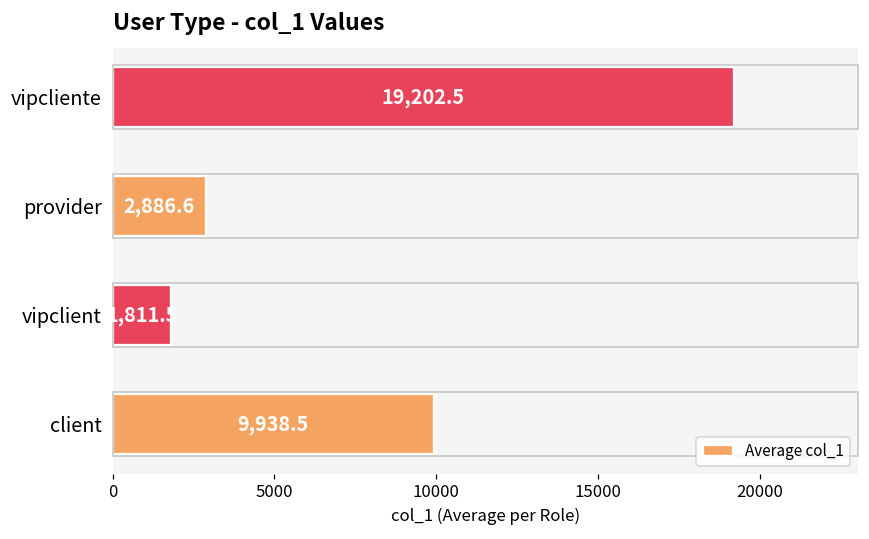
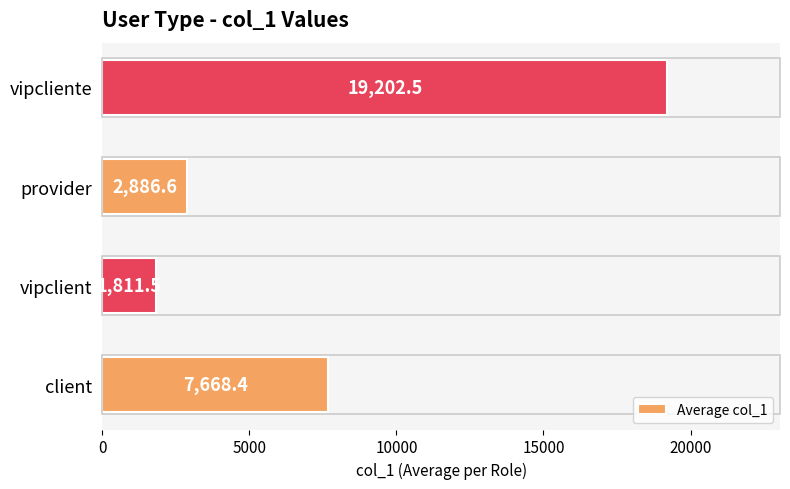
client: 9,938.5 -> 7,668.4
